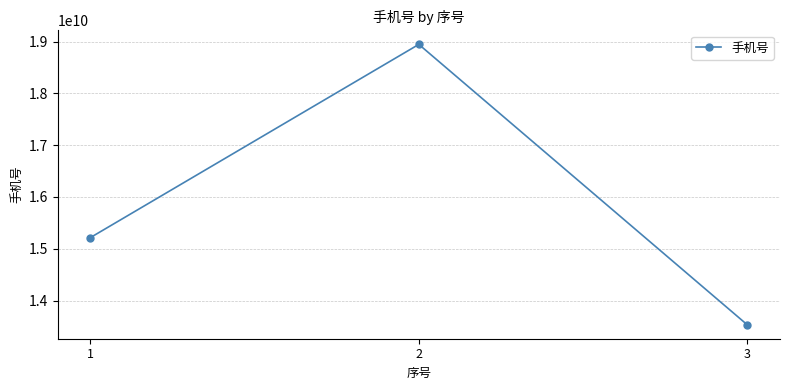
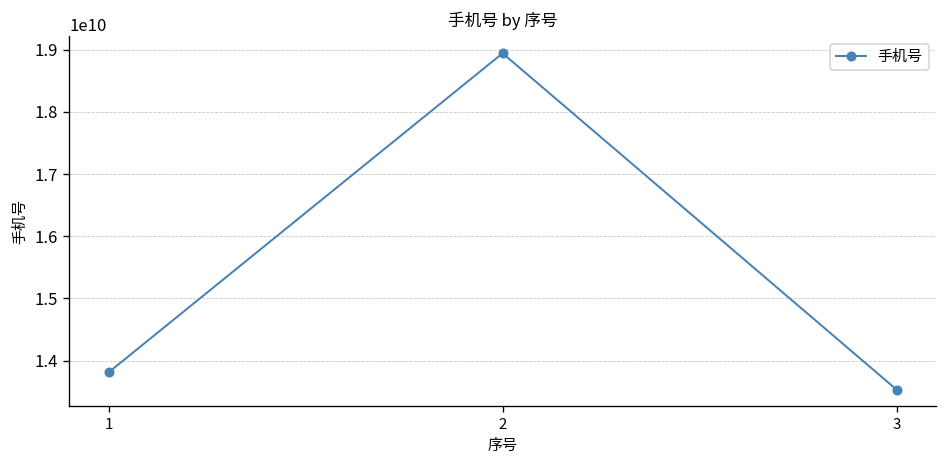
1: 15200000000 -> 13800000000
